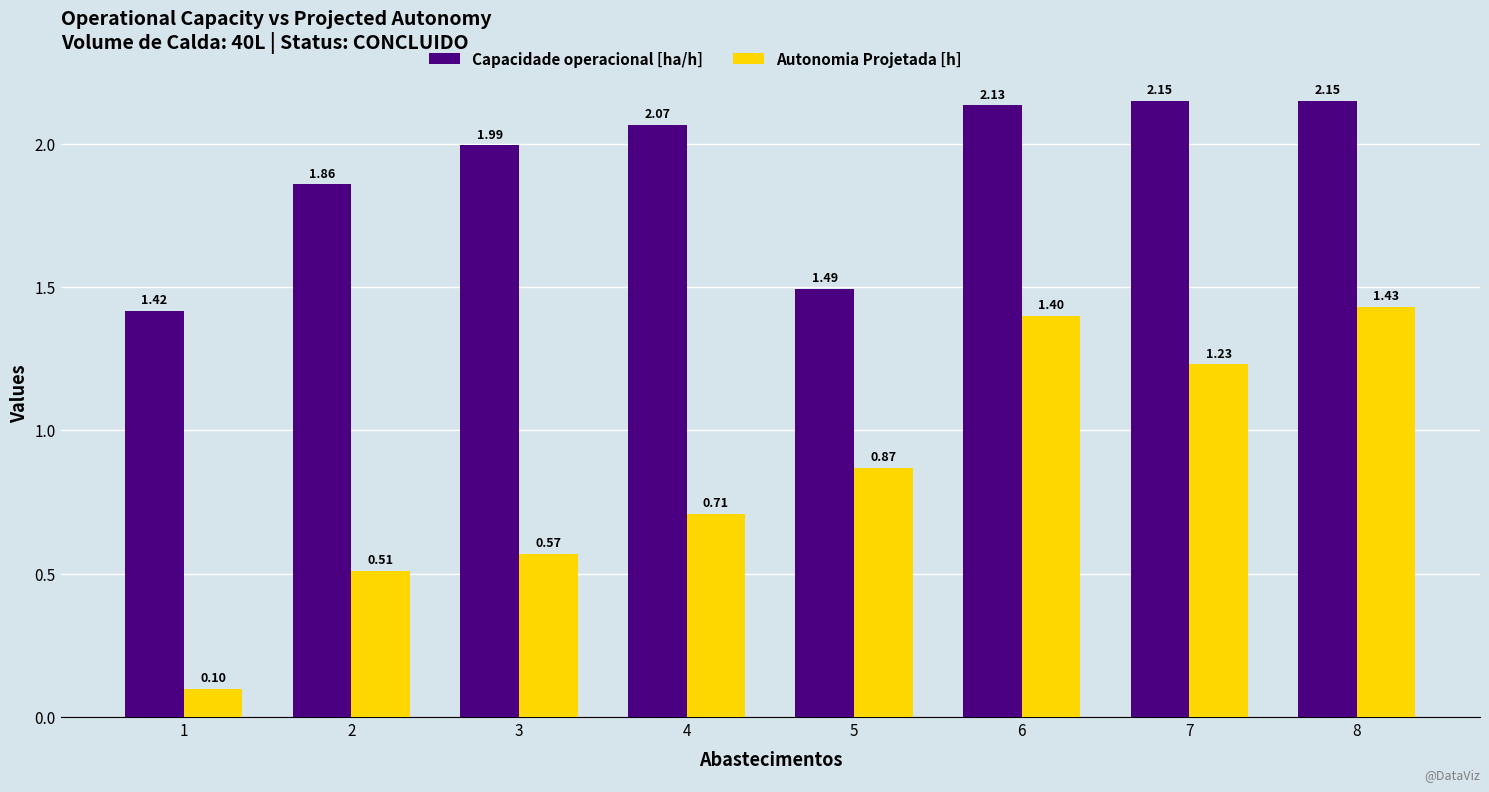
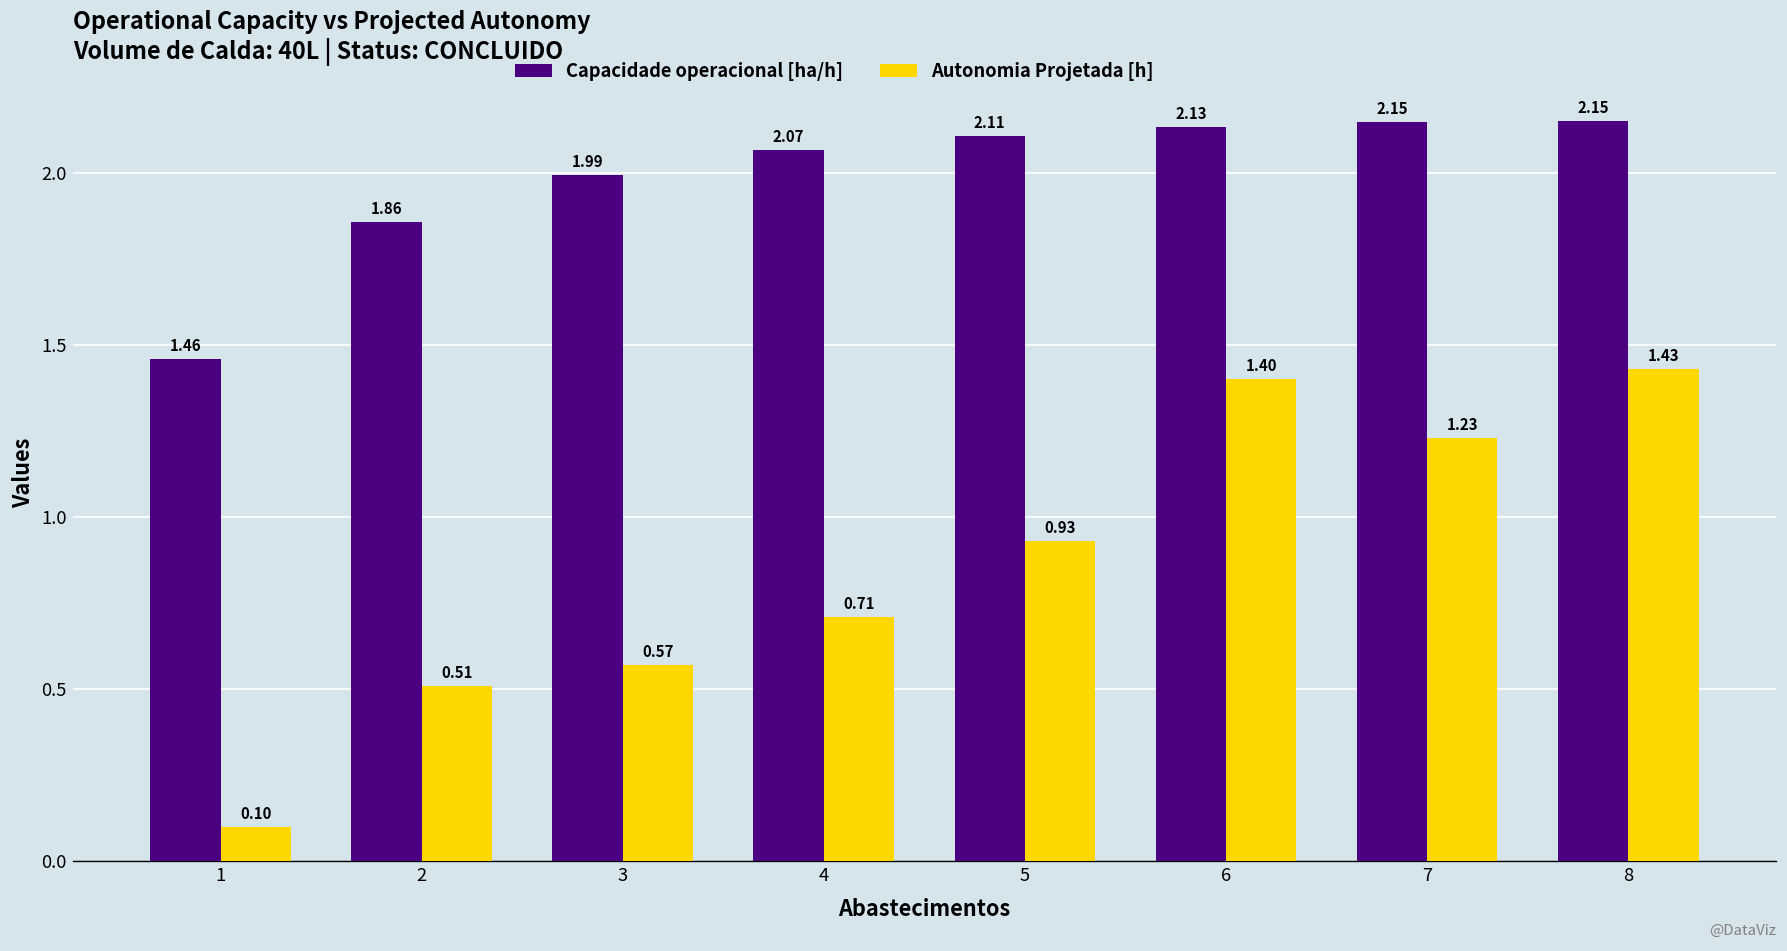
Capacidade operacional [ha/h], 1: 1.42 -> 1.46
Capacidade operacional [ha/h], 5: 1.49 -> 2.11
Autonomia Projetada [h], 5: 0.87 -> 0.93
